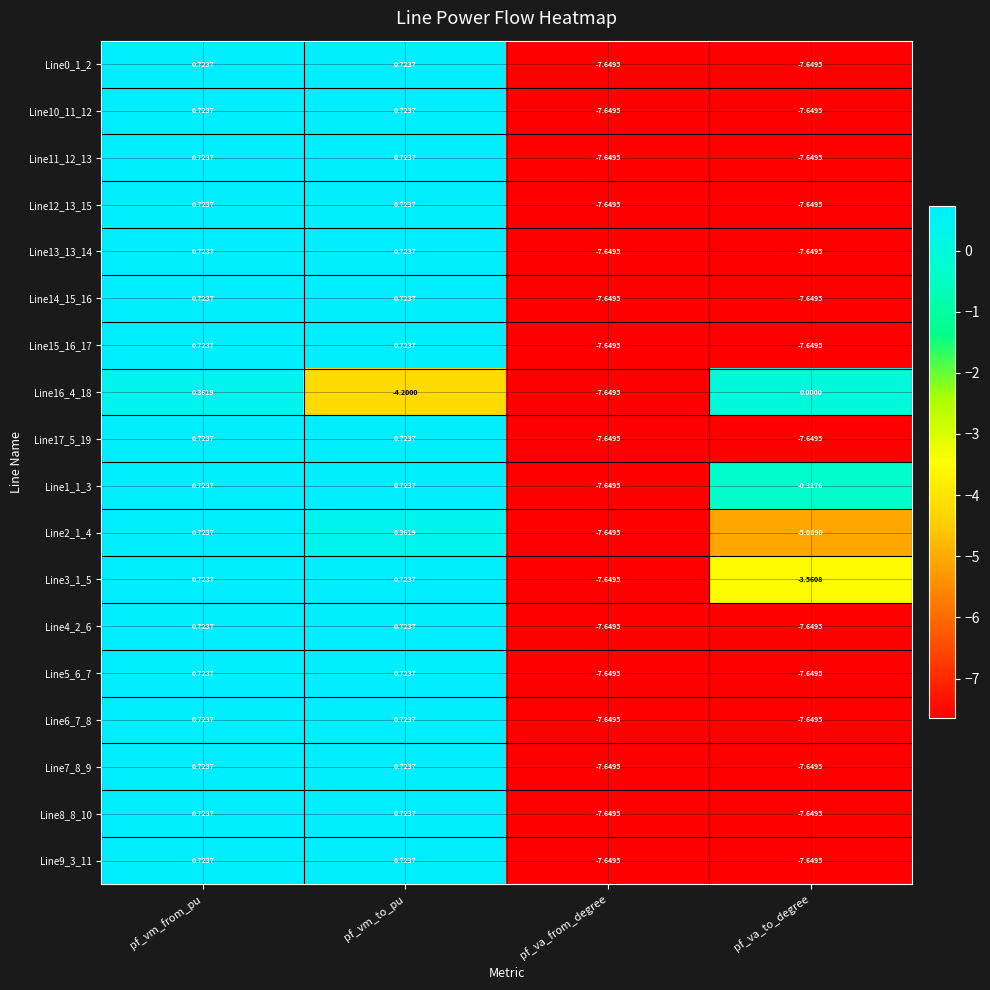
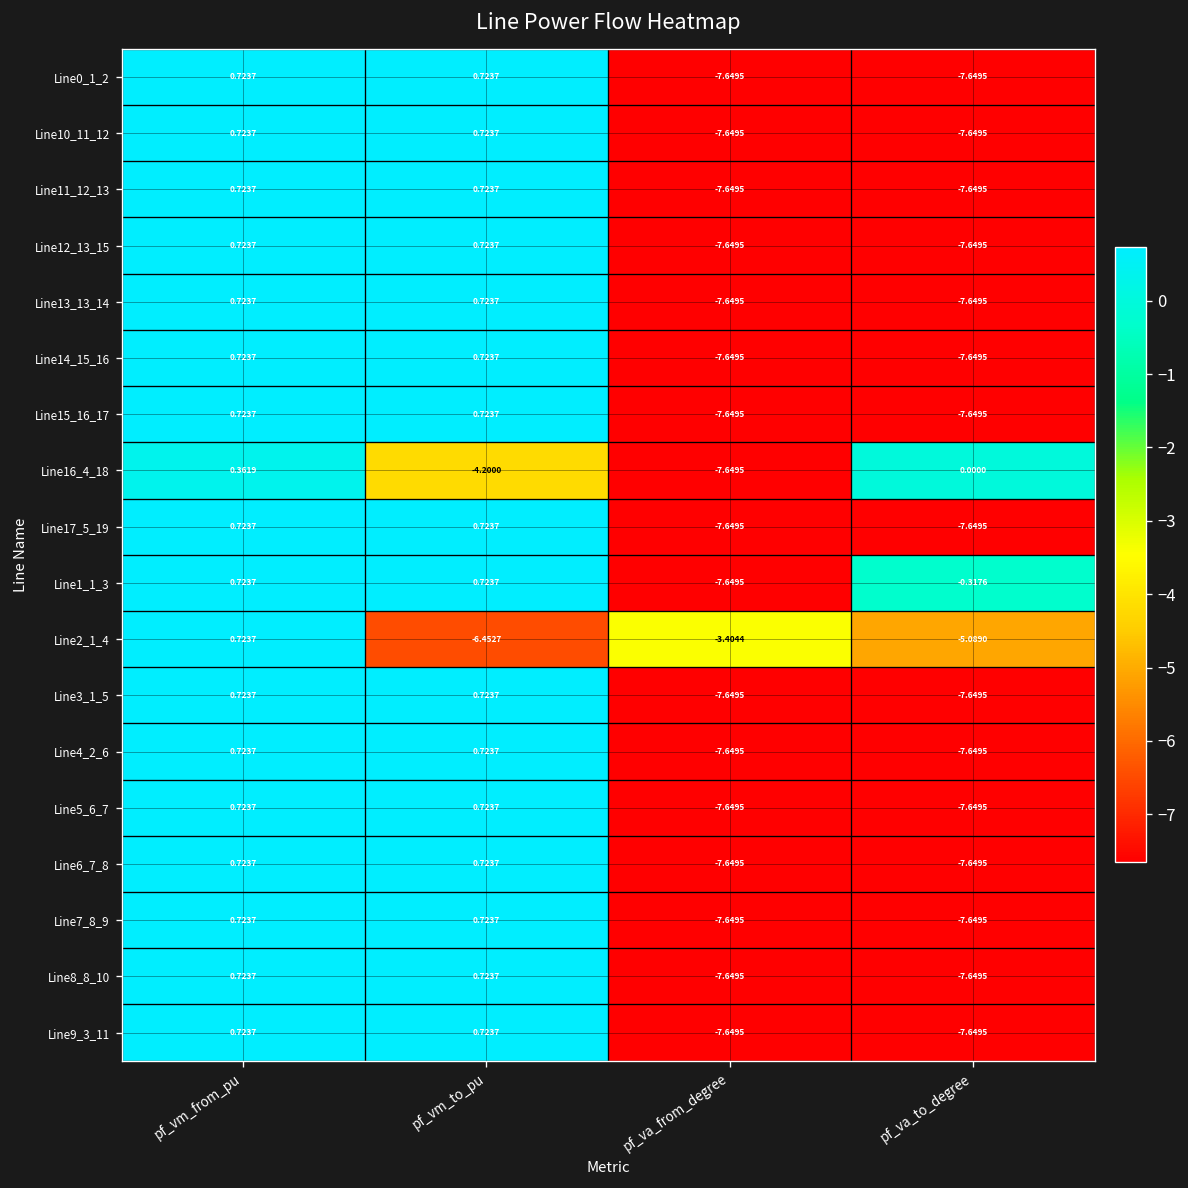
Line2_1_4, pf_vm_to_pu: 0.3619 -> -6.4527
Line2_1_4, pf_va_from_degree: -7.6495 -> -3.4044
Line3_1_5, pf_va_to_degree: -3.5608 -> -7.6495
